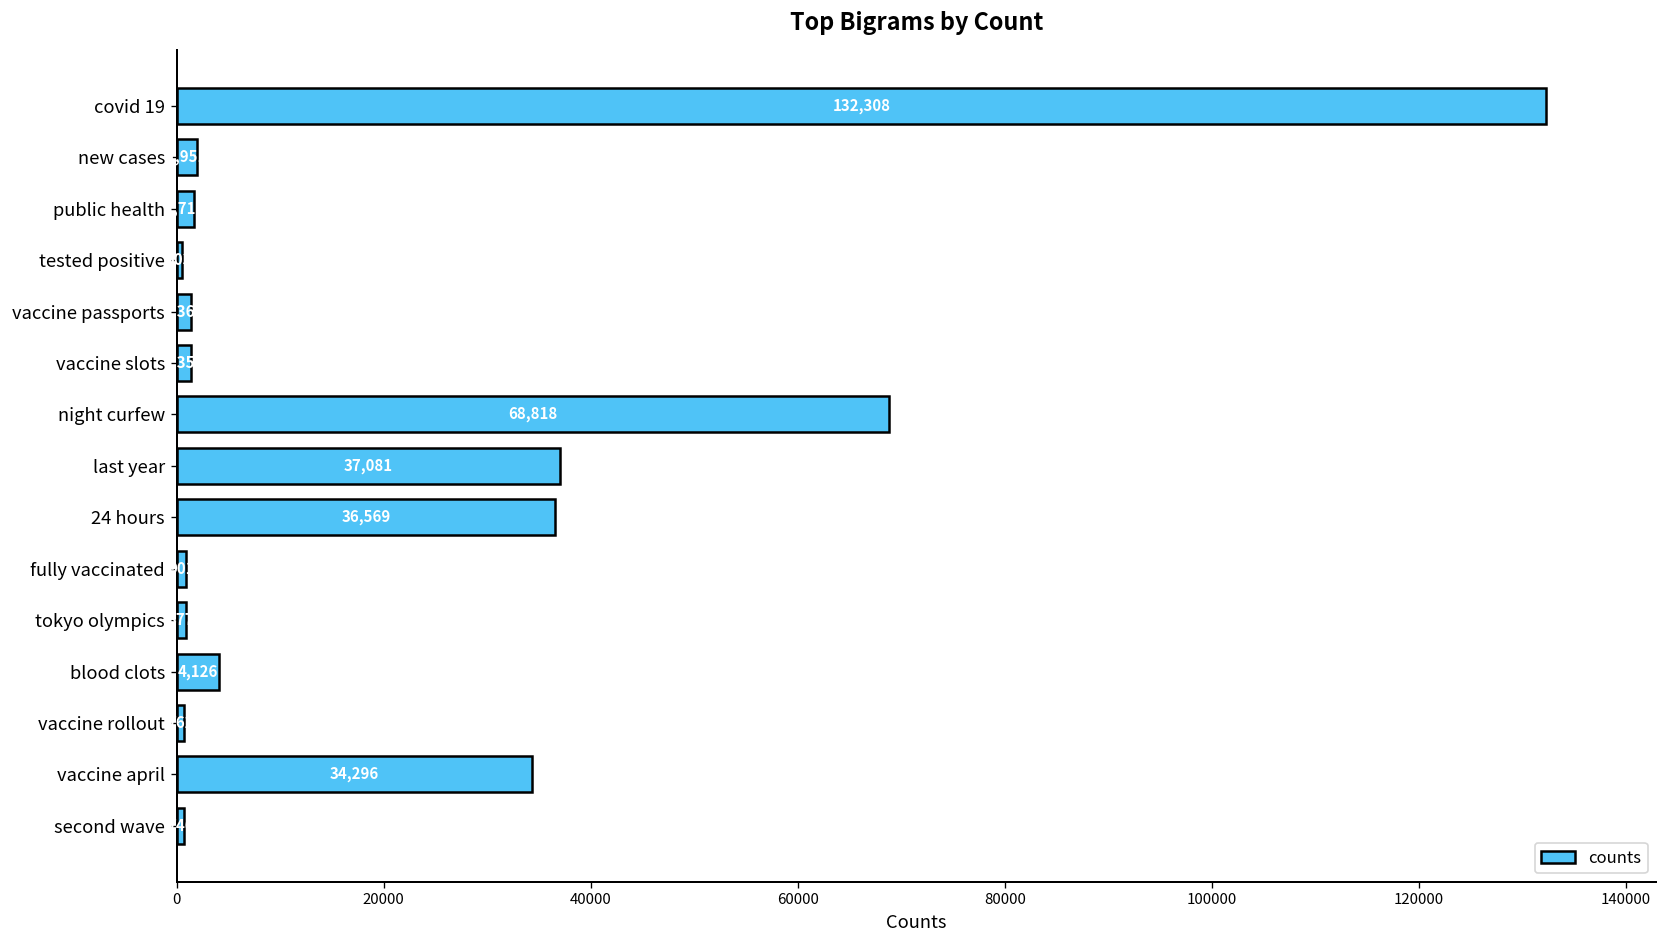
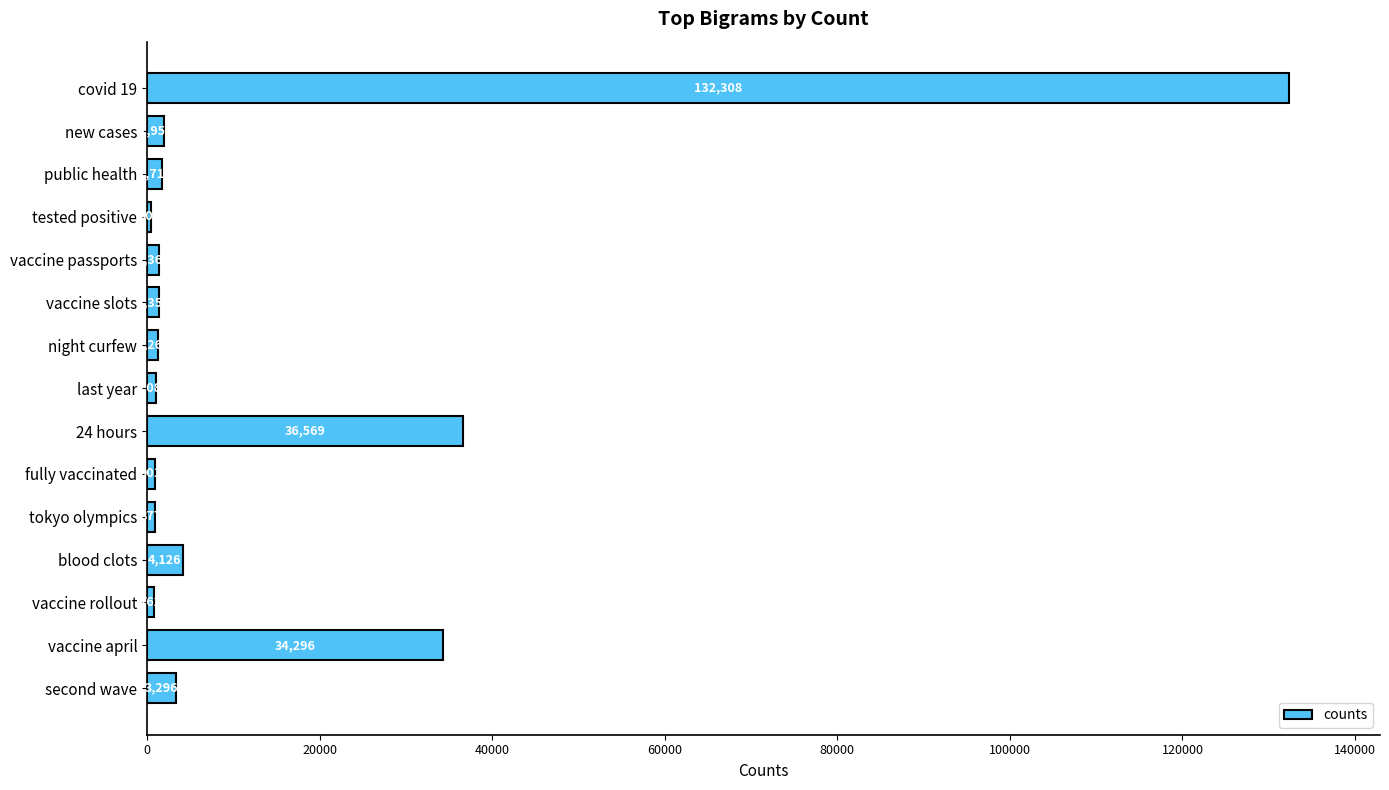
night curfew: 69000 -> 1000
last year: 37000 -> 1000
second wave: 1000 -> 3000
